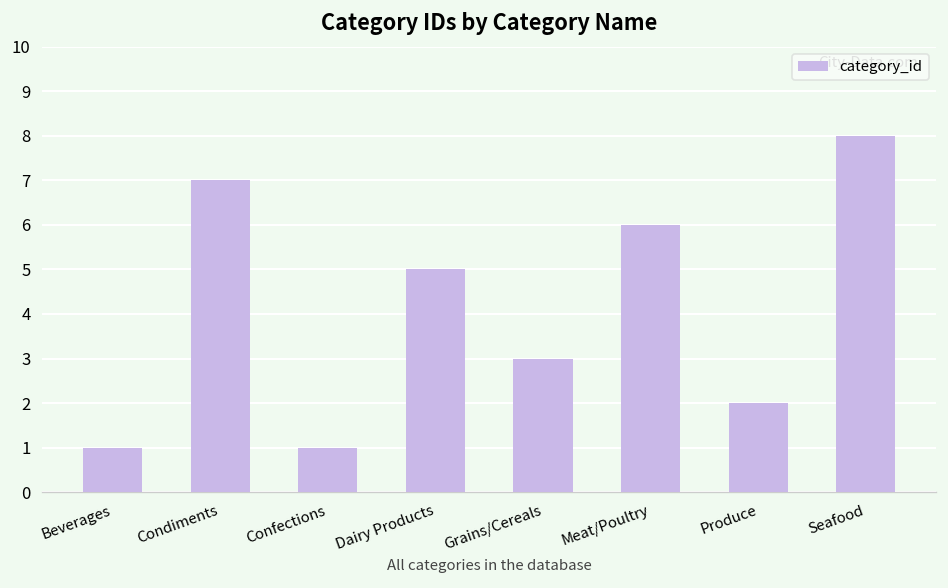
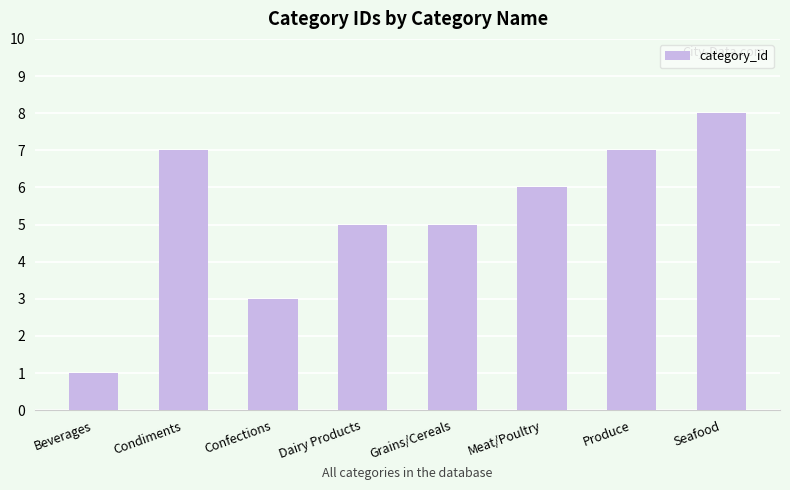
Confections: 1 -> 3
Grains/Cereals: 3 -> 5
Produce: 2 -> 7
